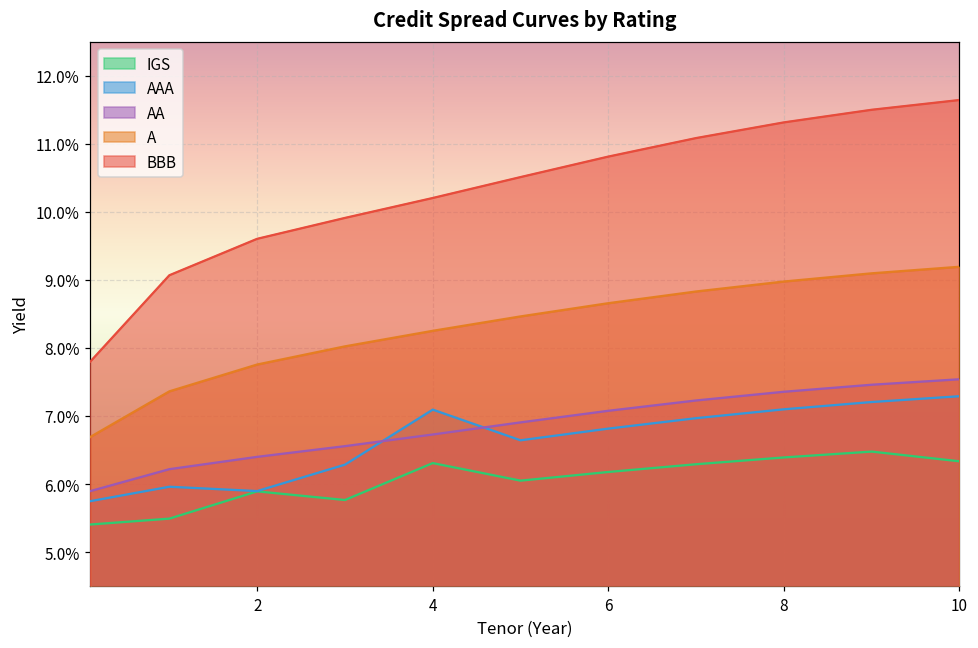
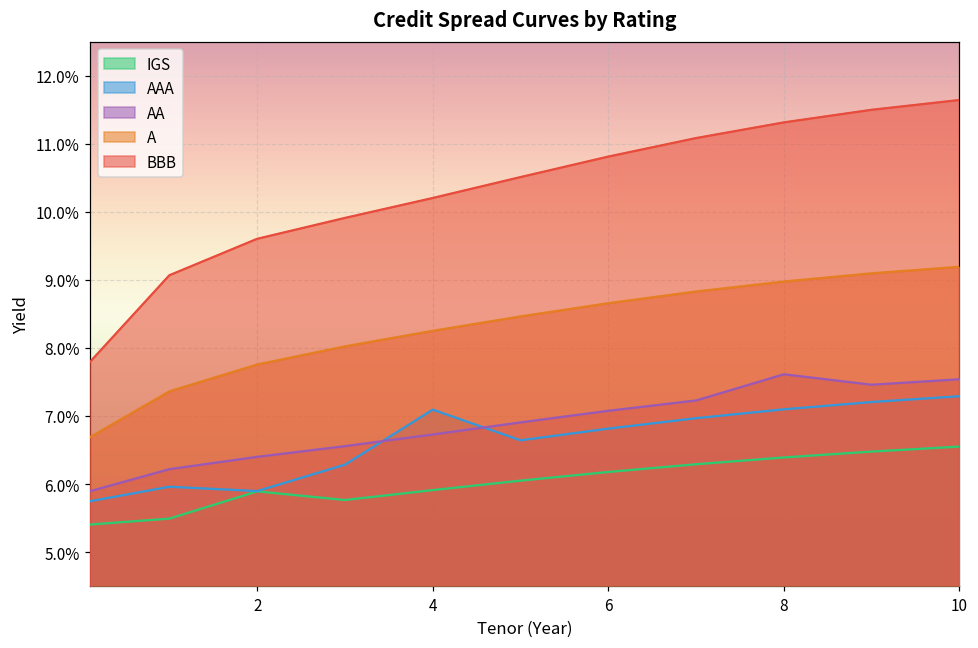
IGS, 4: 6.3% -> 5.9%
AA, 8: 7.4% -> 7.6%
IGS, 10: 6.3% -> 6.6%
